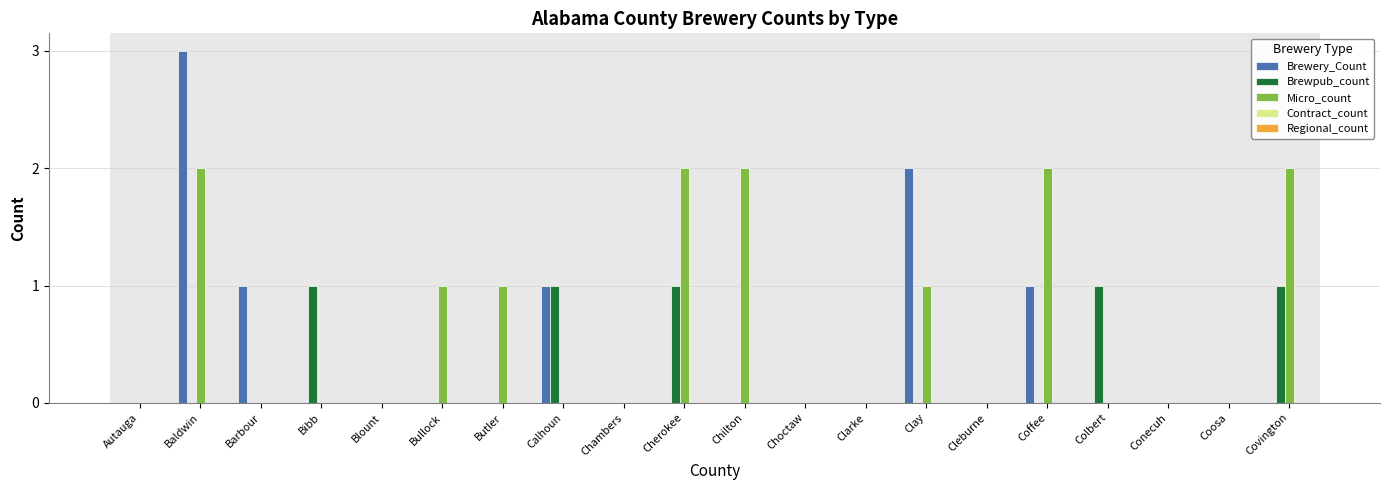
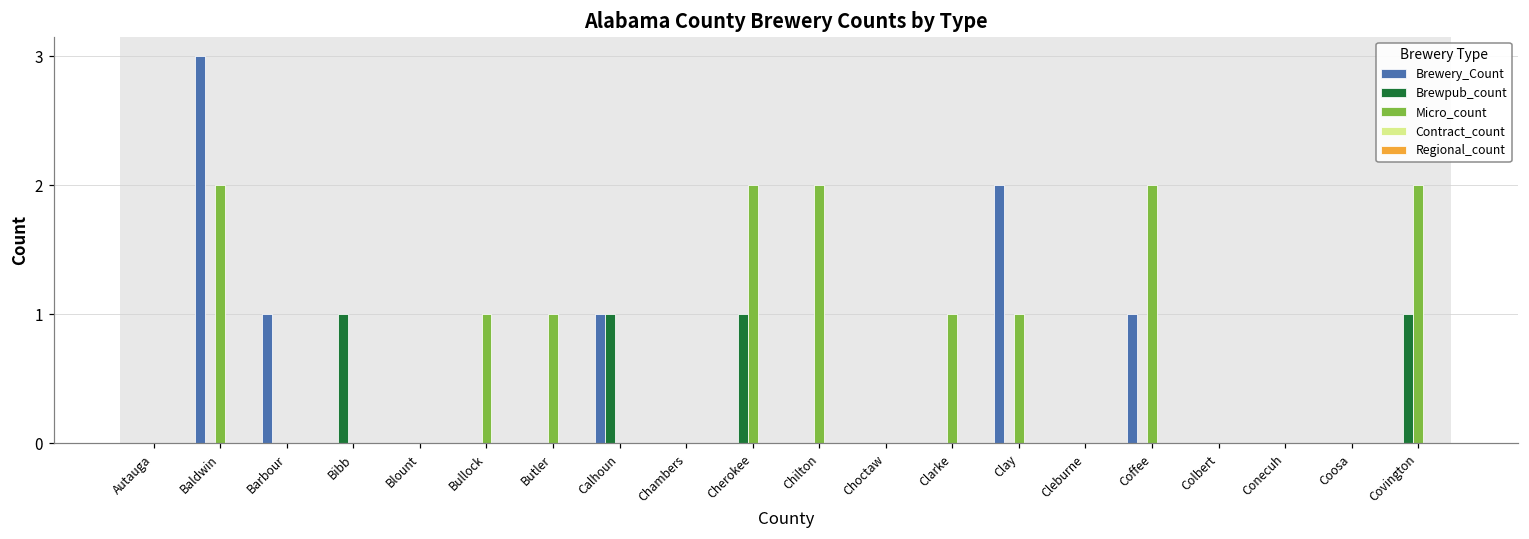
Micro_count, Clarke: 0 -> 1
Brewpub_count, Colbert: 1 -> 0
